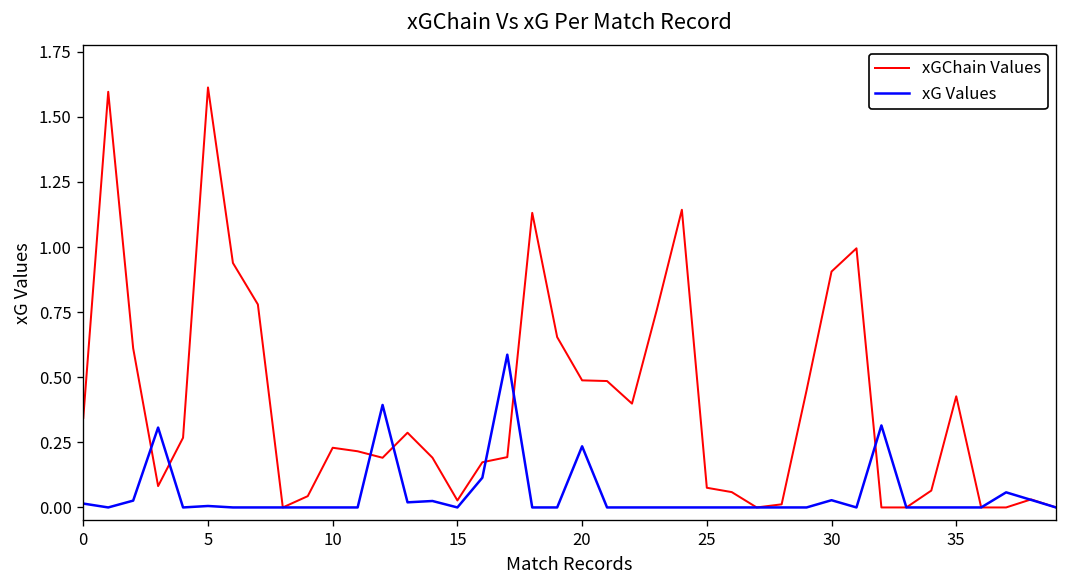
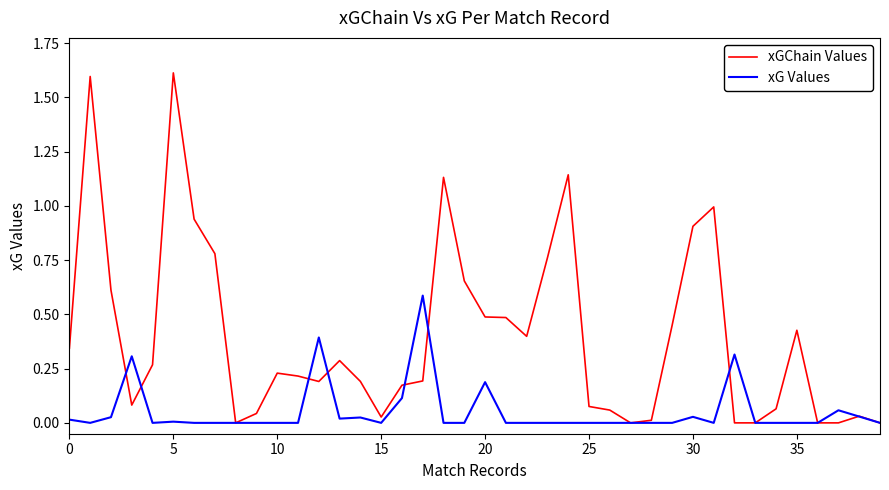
xG Values, 20: 0.23 -> 0.19
